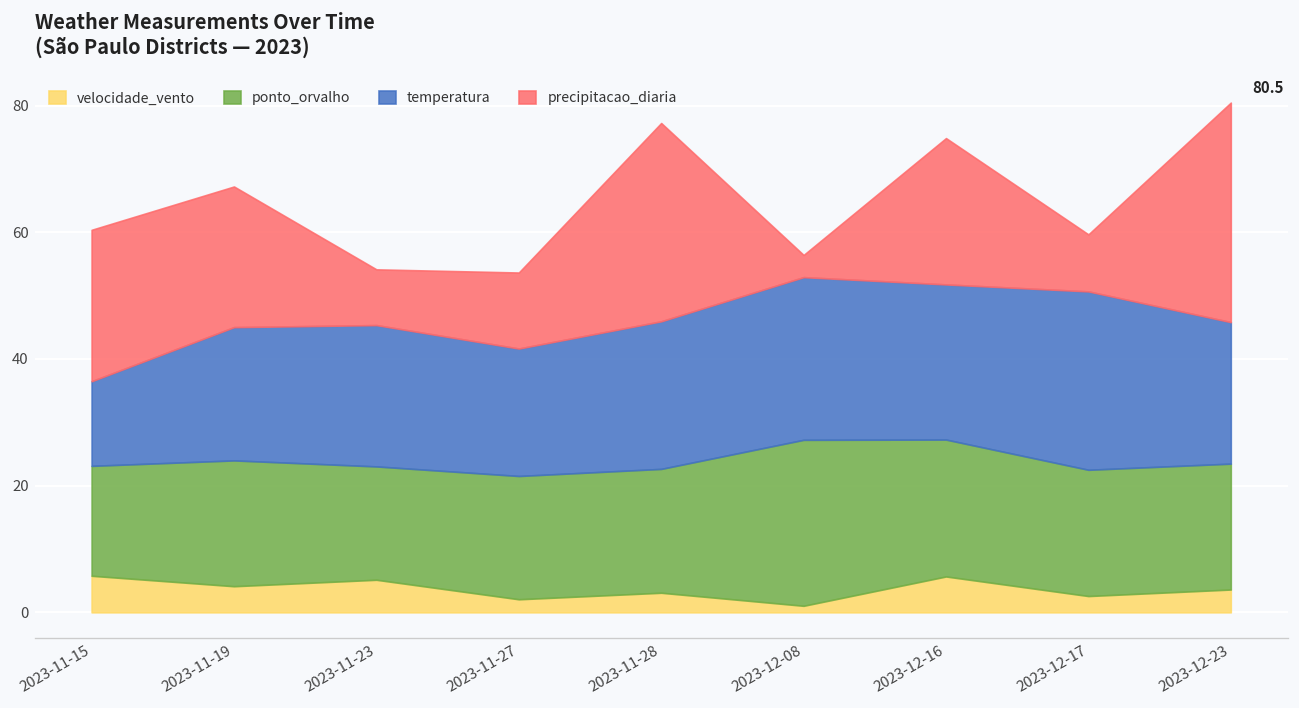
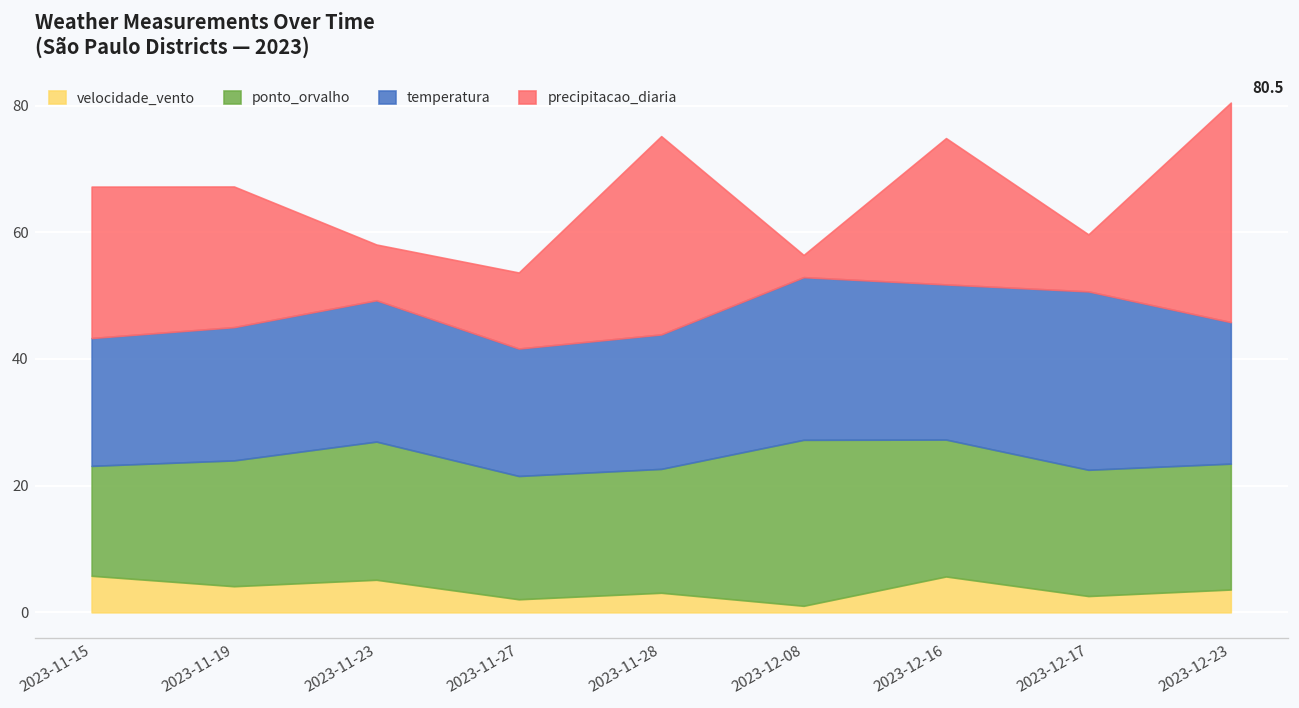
temperatura, 2023-11-15: 13 -> 20
ponto_orvalho, 2023-11-23: 18 -> 22
temperatura, 2023-11-28: 23 -> 21
